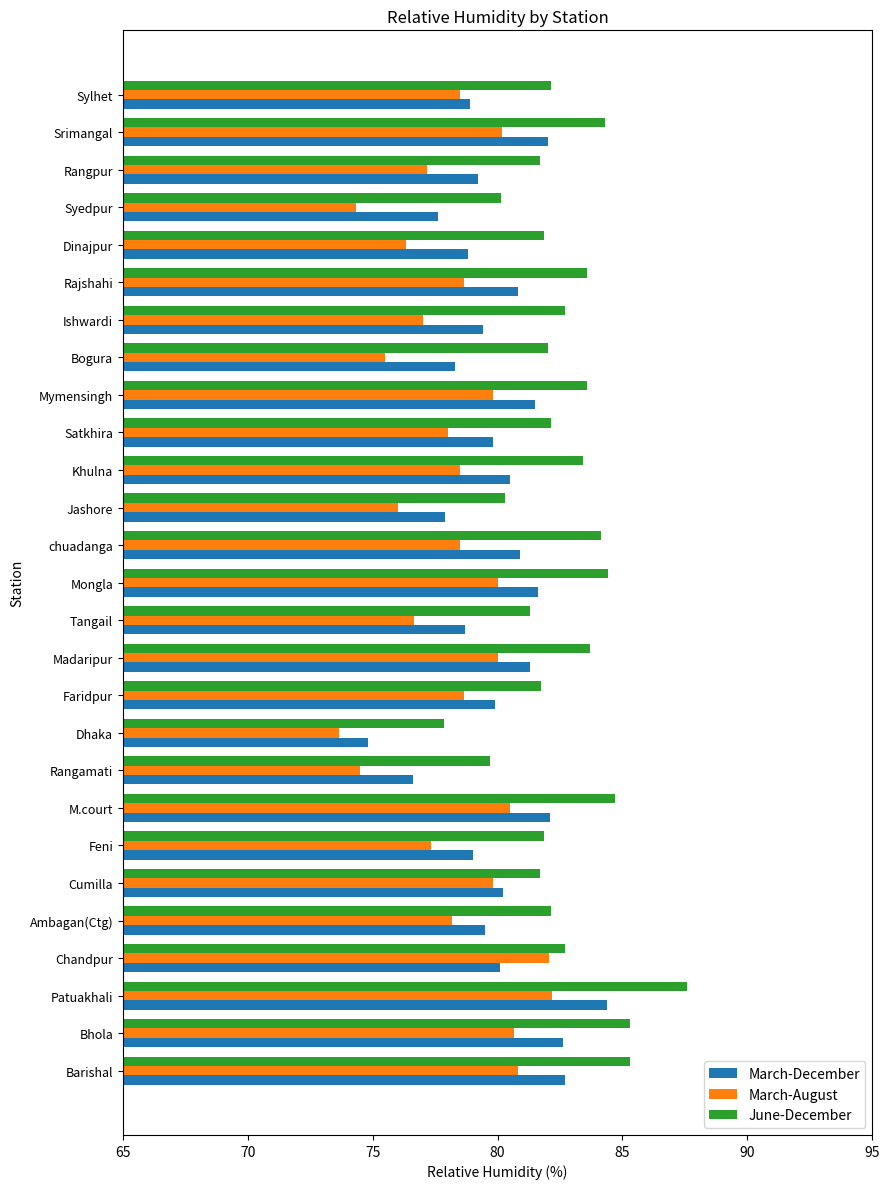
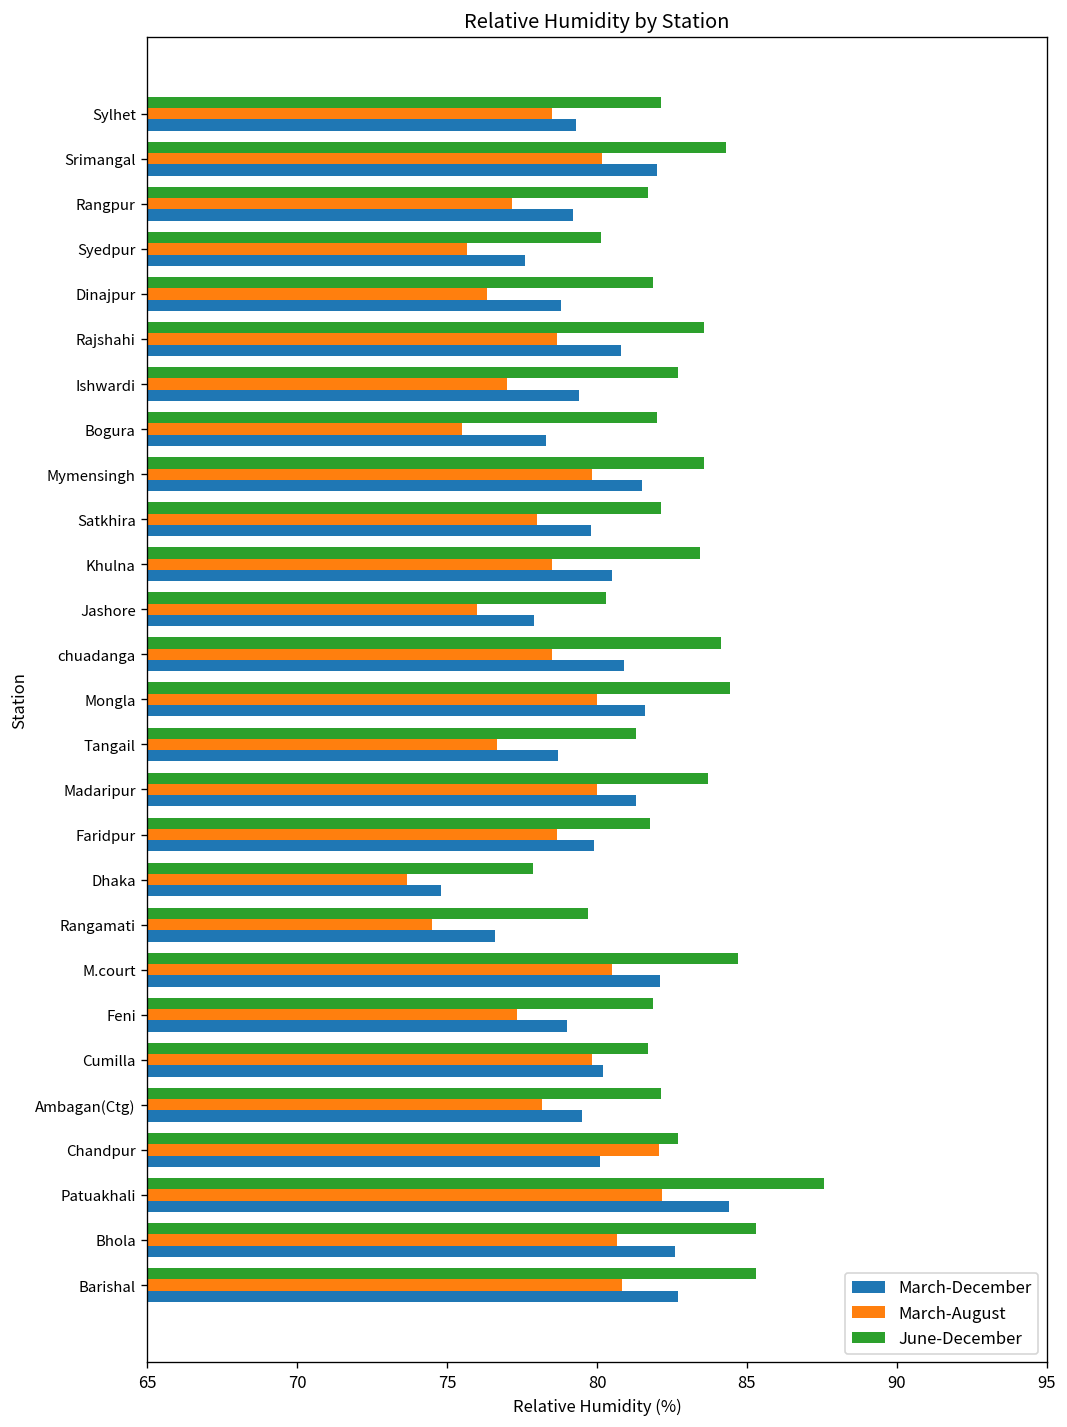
March-December, Sylhet: 78.9 -> 79.3
March-August, Syedpur: 74.3 -> 75.7
